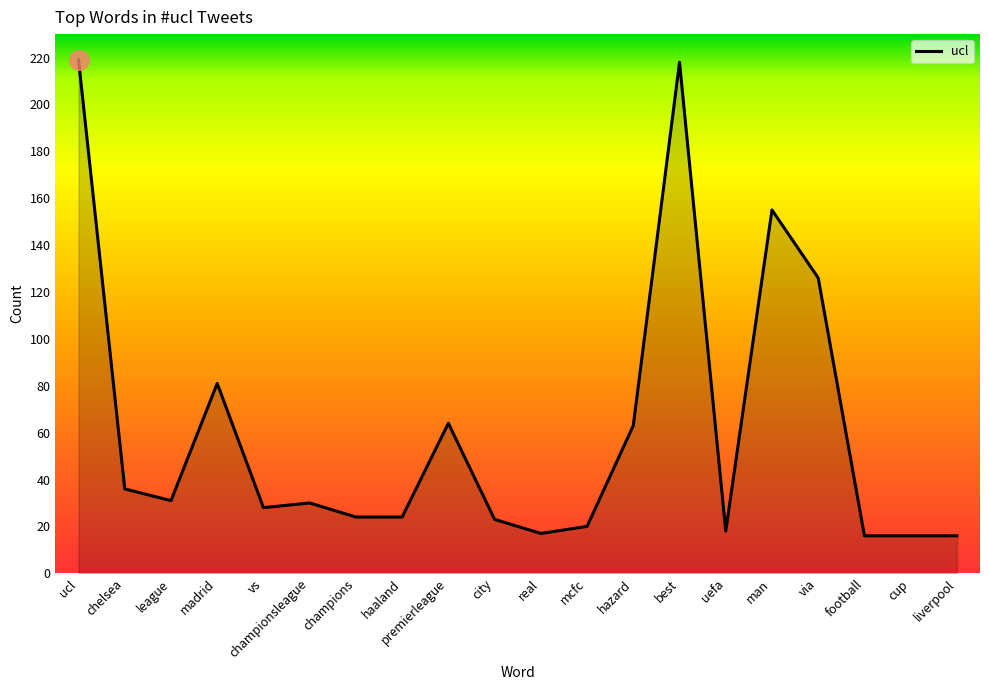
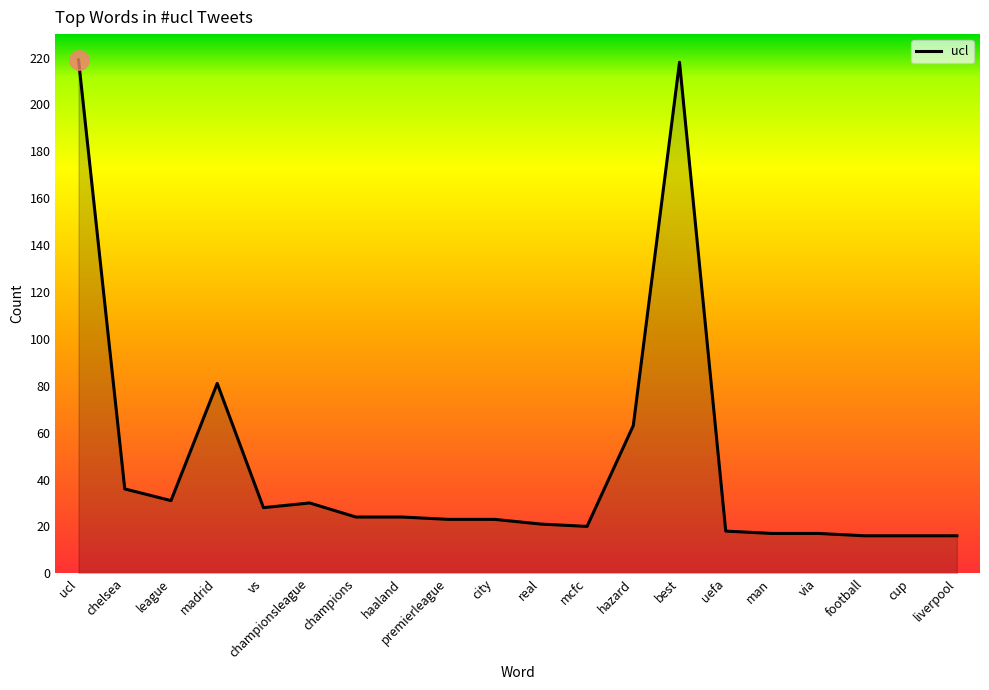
ucl, premierleague: 64 -> 23
ucl, real: 17 -> 21
ucl, man: 155 -> 17
ucl, via: 126 -> 17
